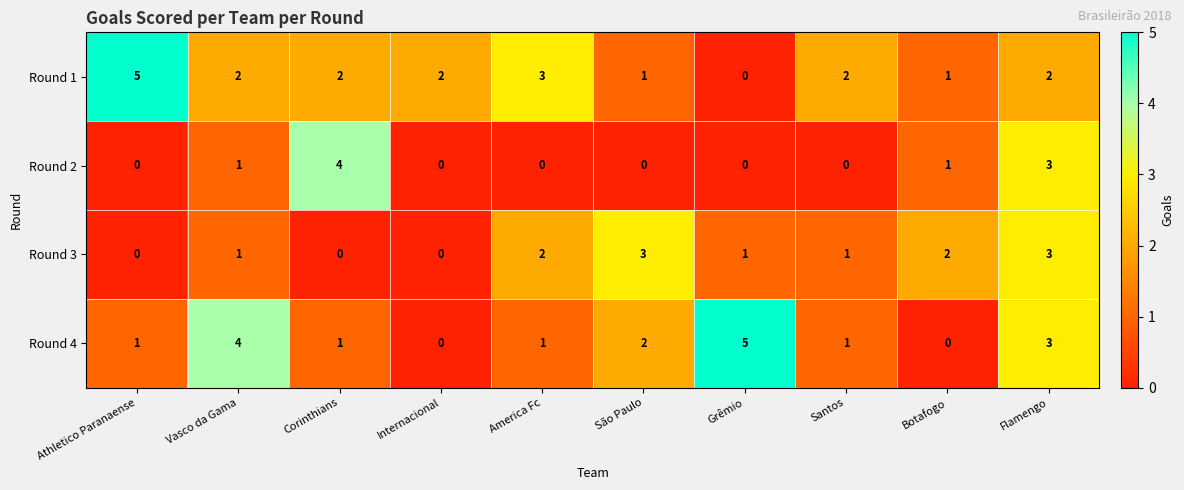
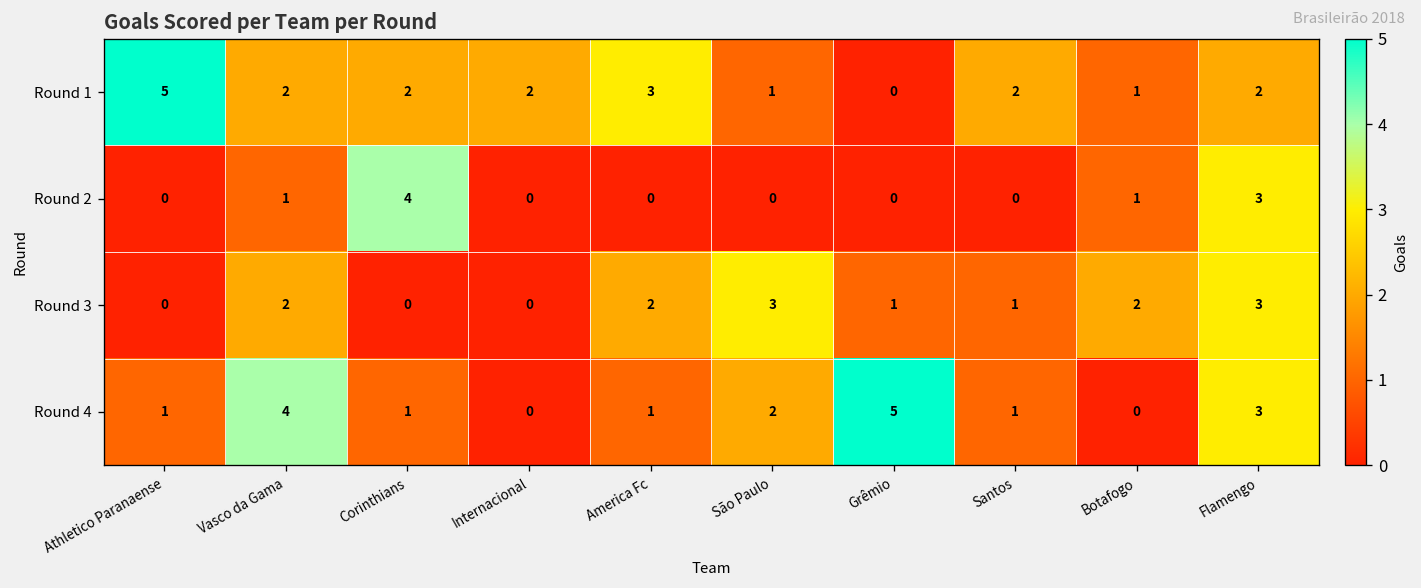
Round 3, Vasco da Gama: 1 -> 2
